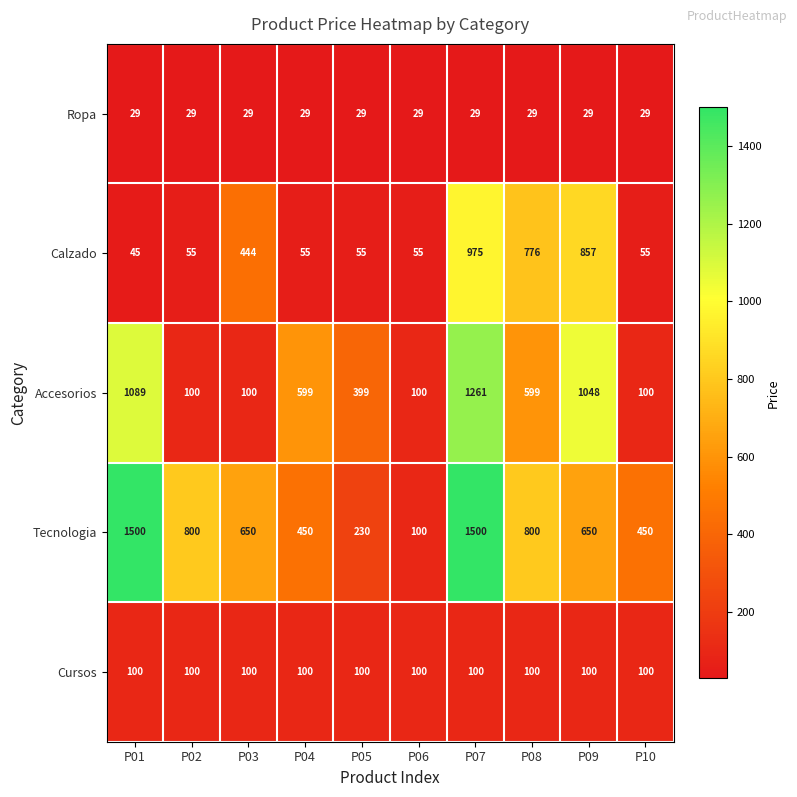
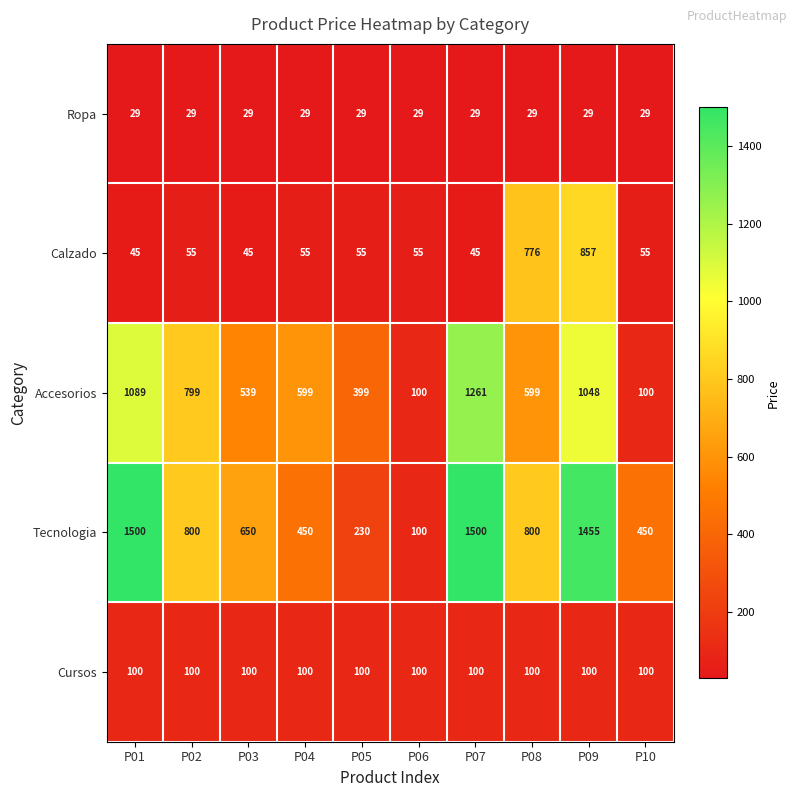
Calzado, P03: 444 -> 45
Calzado, P07: 975 -> 45
Accesorios, P02: 100 -> 799
Accesorios, P03: 100 -> 539
Tecnologia, P09: 650 -> 1455
